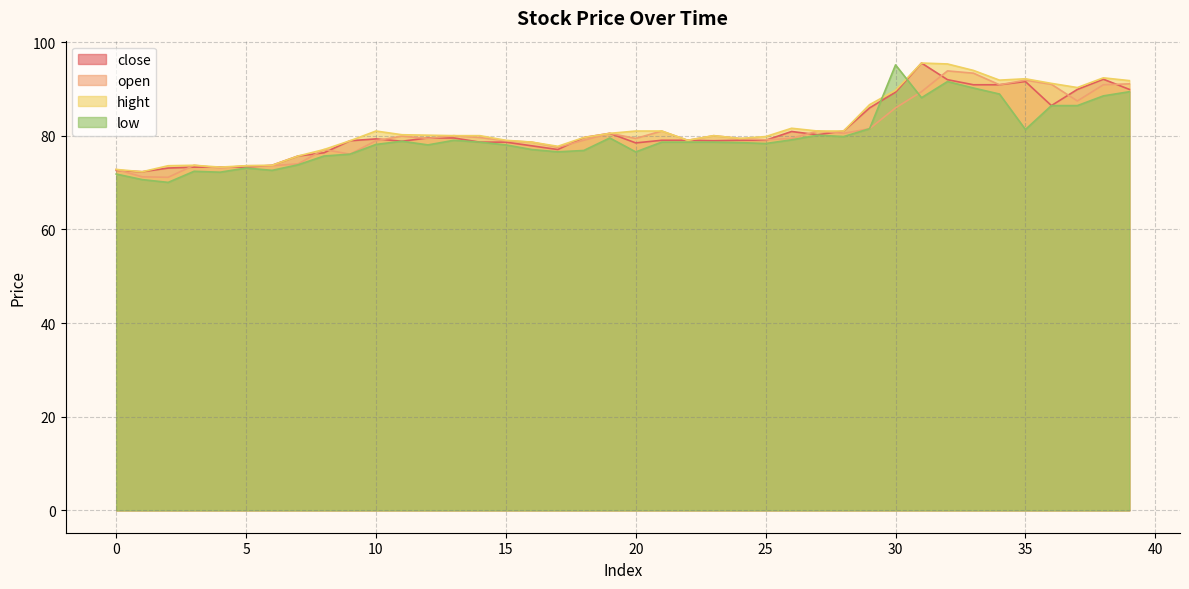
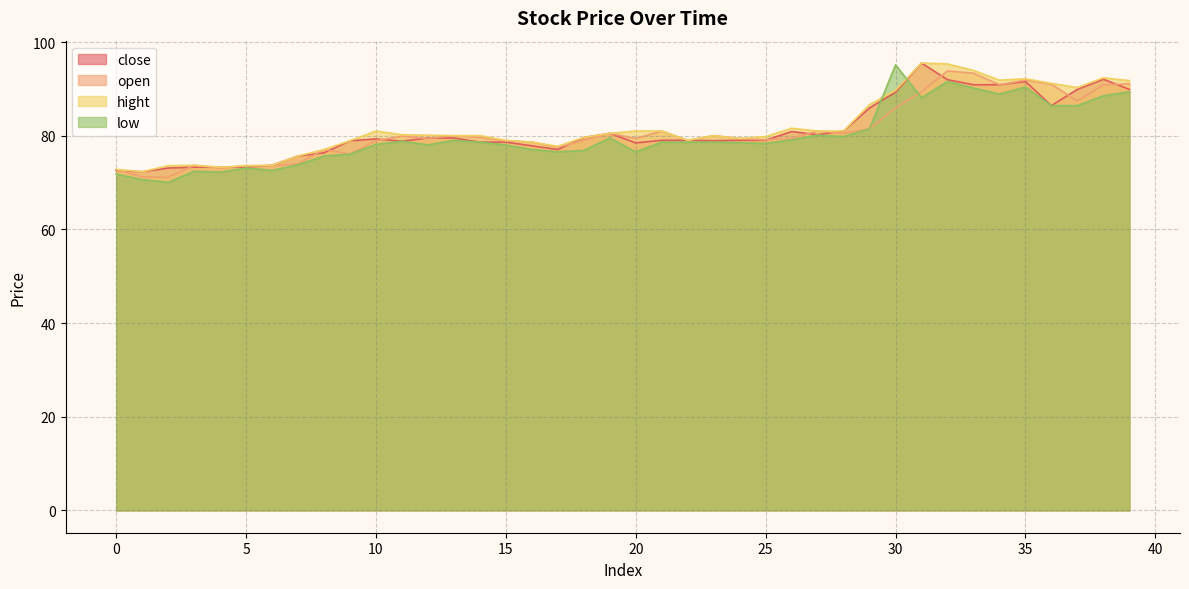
low, 35: 81 -> 90
